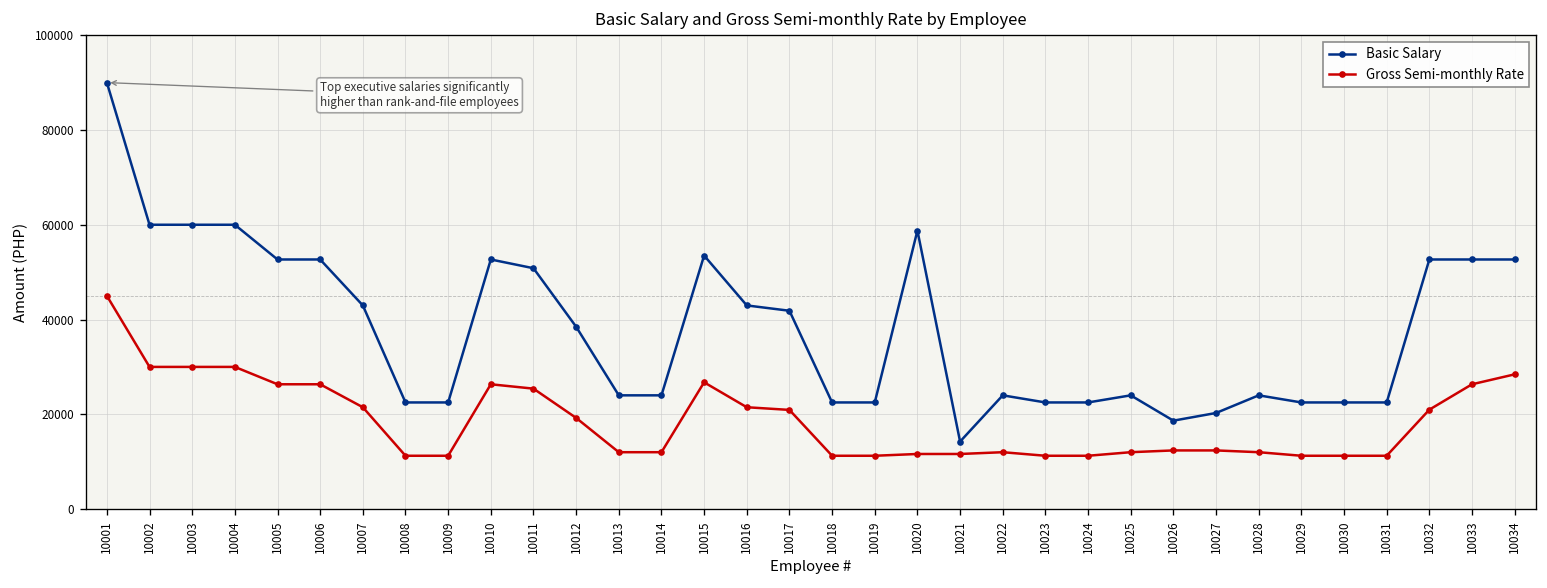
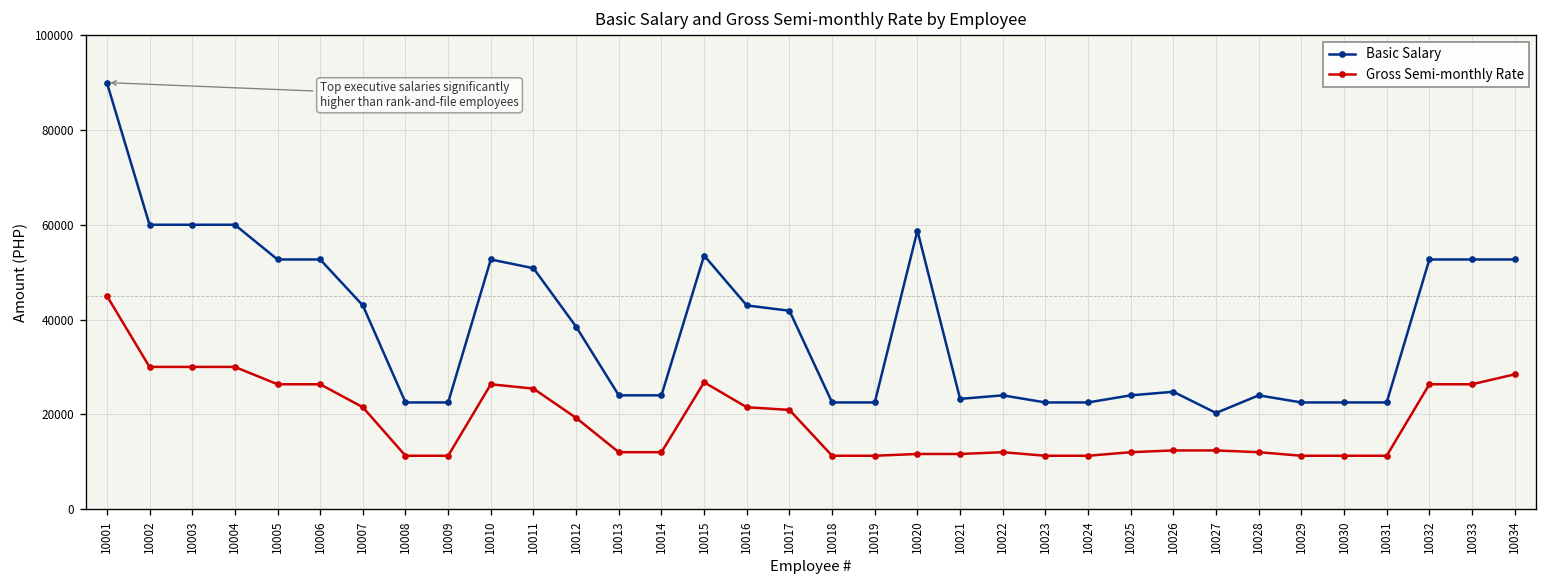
Basic Salary, 10021: 14000 -> 23000
Basic Salary, 10026: 19000 -> 25000
Gross Semi-monthly Rate, 10032: 21000 -> 26000
